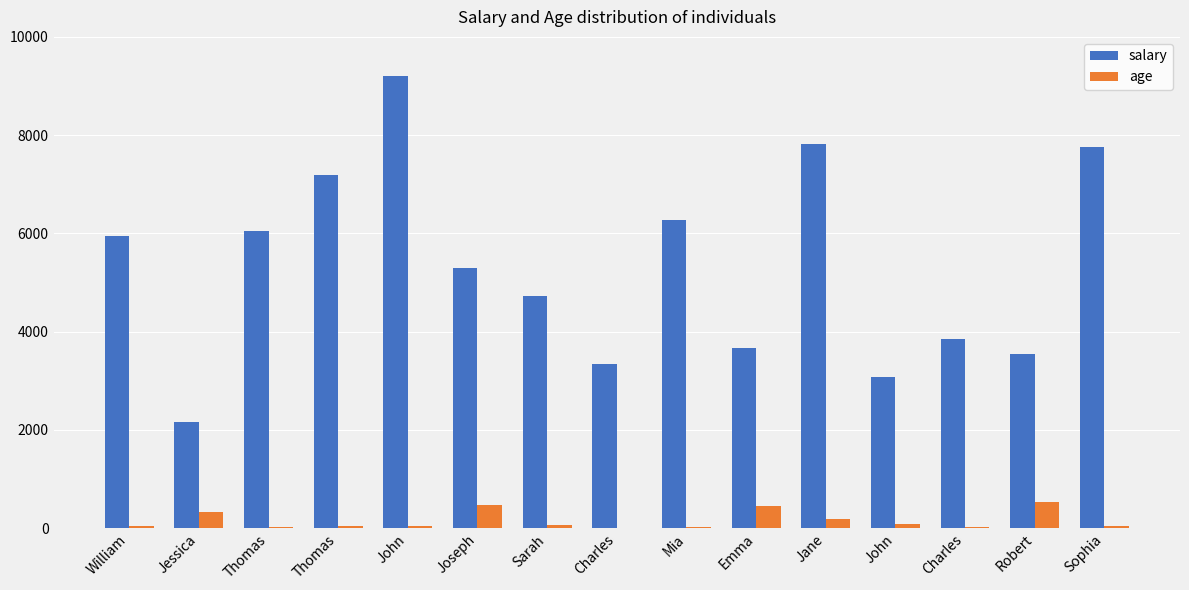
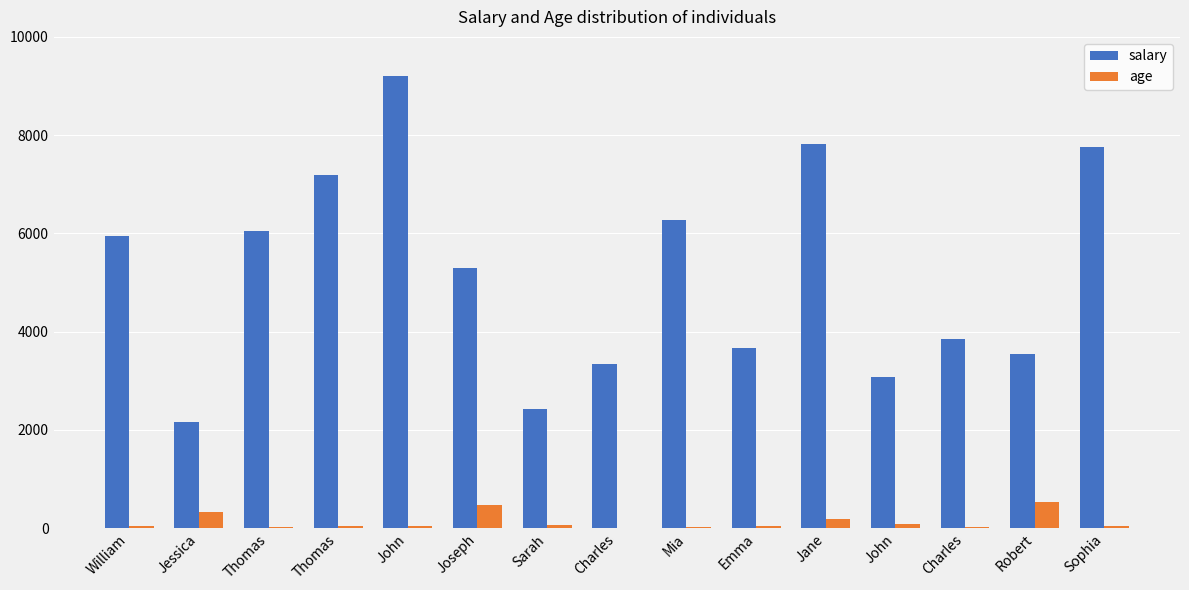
salary, Sarah: 4700 -> 2400
age, Emma: 500 -> 100
